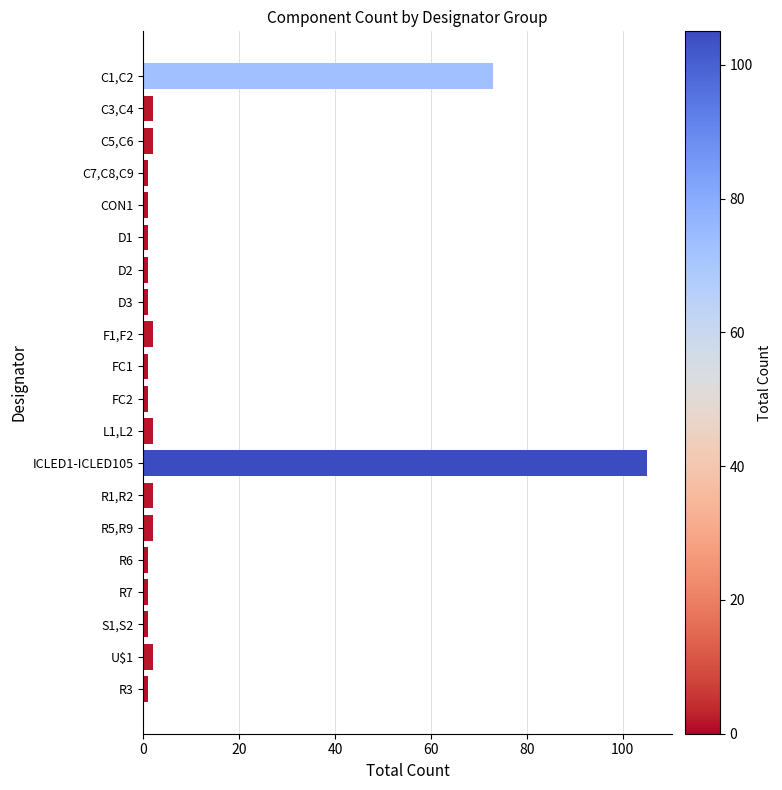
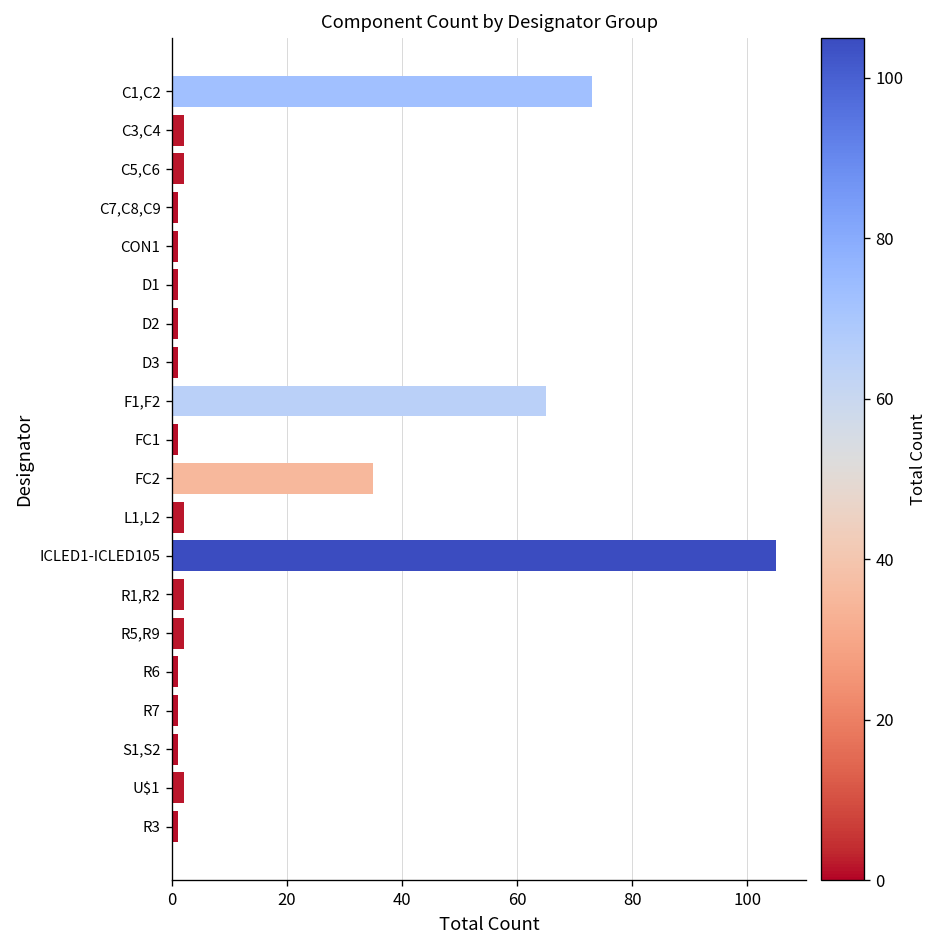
F1,F2: 2 -> 65
FC2: 1 -> 35
